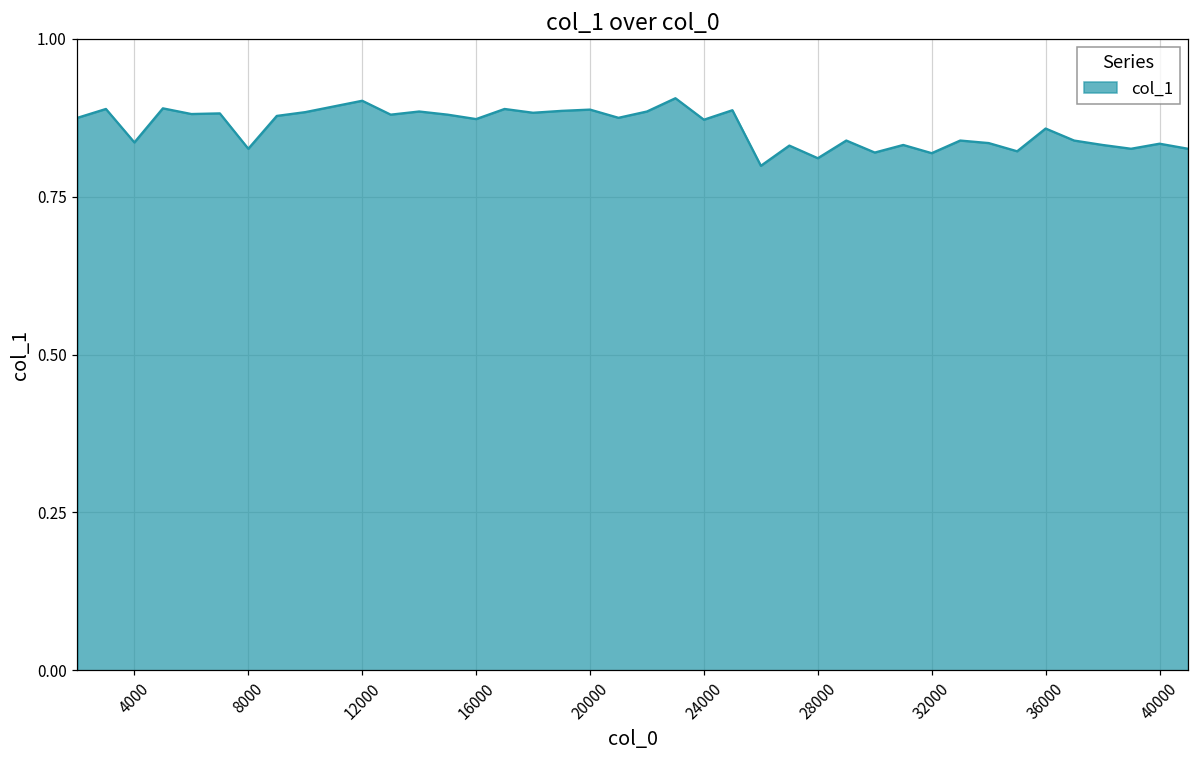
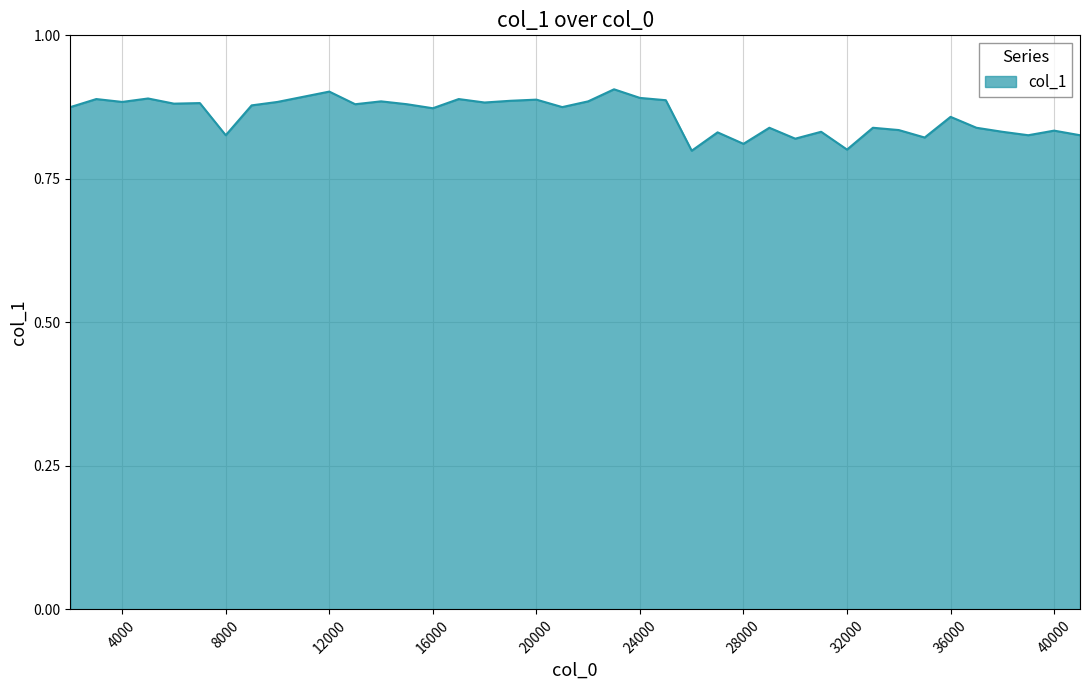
4000: 0.84 -> 0.88
24000: 0.87 -> 0.89
32000: 0.82 -> 0.80
